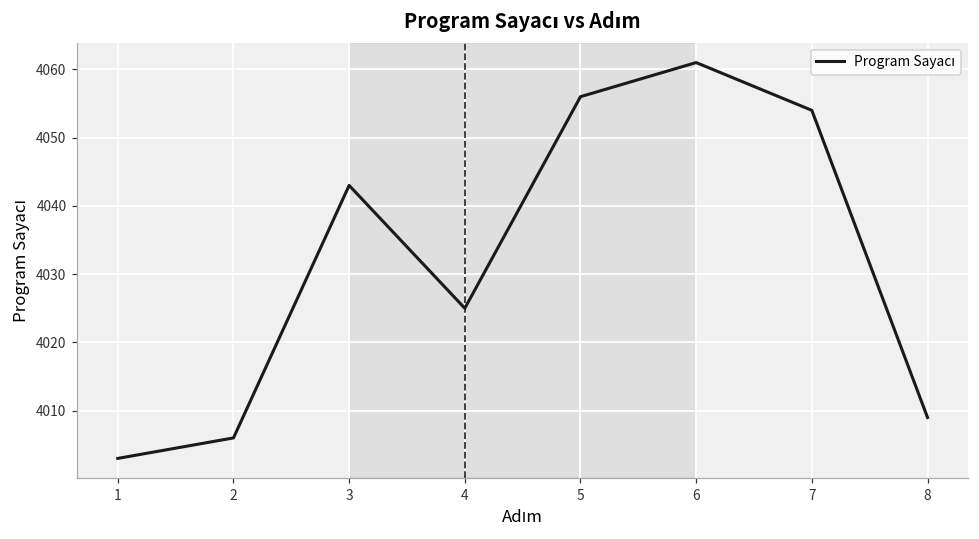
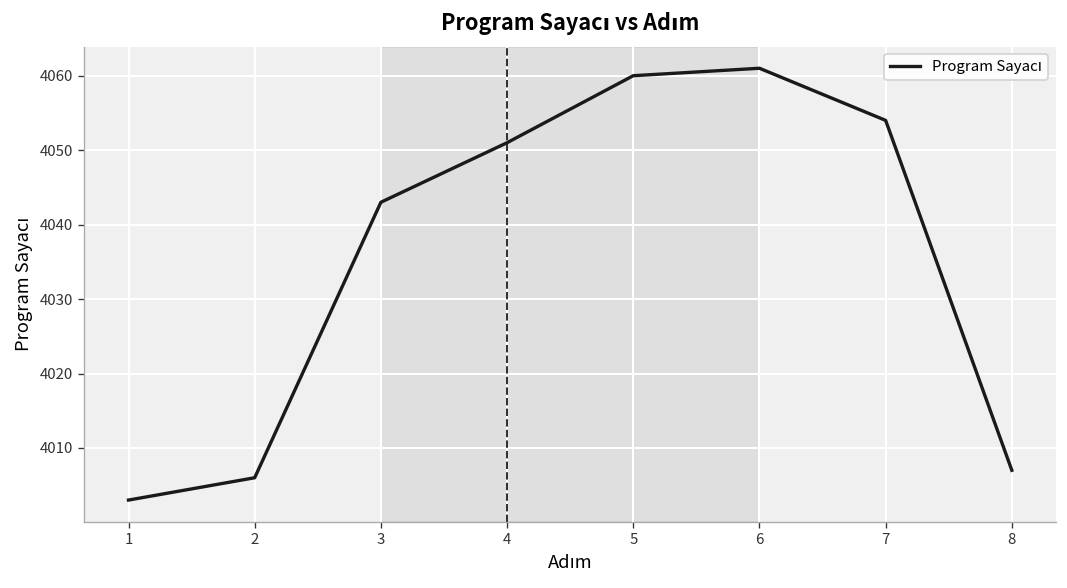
4: 4025 -> 4051
5: 4056 -> 4060
8: 4009 -> 4007
